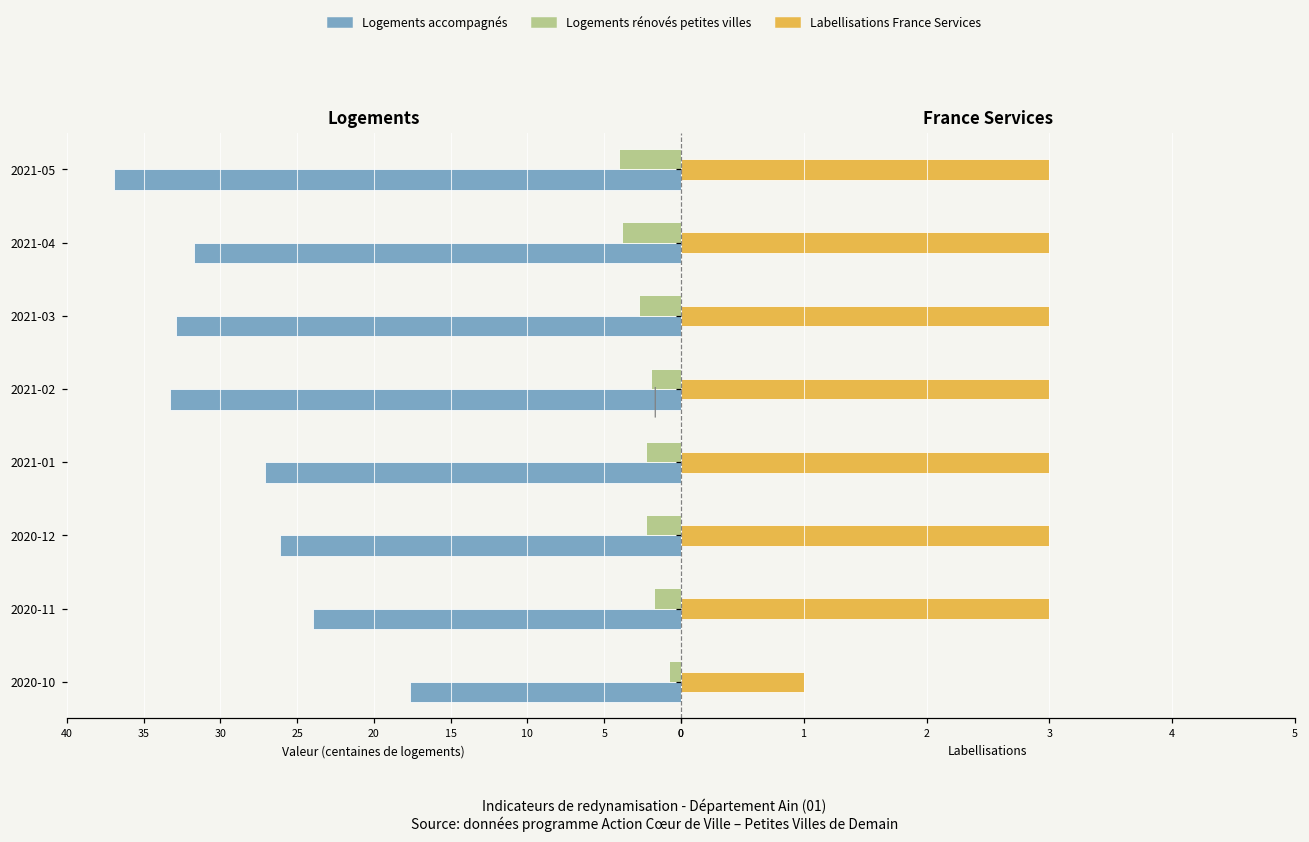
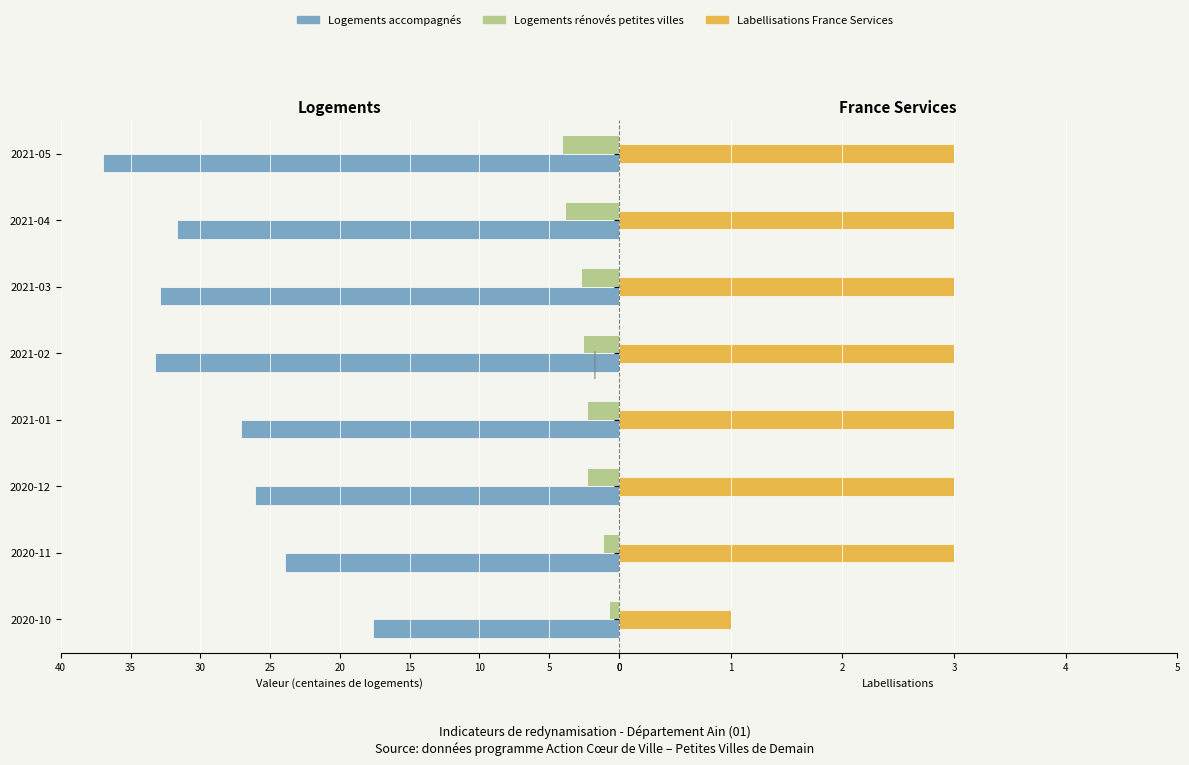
Logements, Logements rénovés petites villes, 2021-02: 2.0 -> 2.6
Logements, Logements rénovés petites villes, 2020-11: 1.8 -> 1.1
